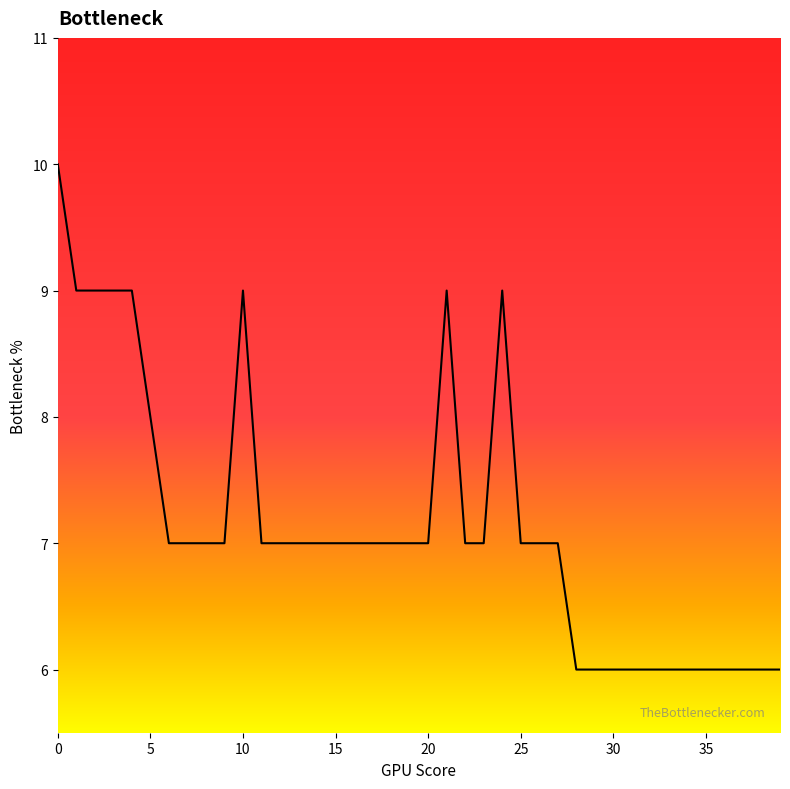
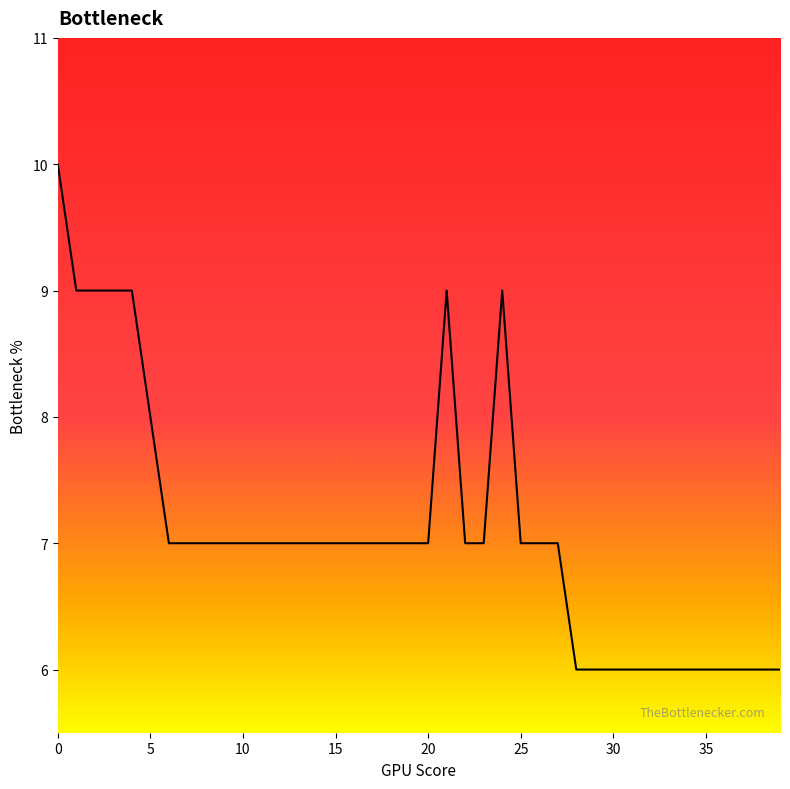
10: 9 -> 7
